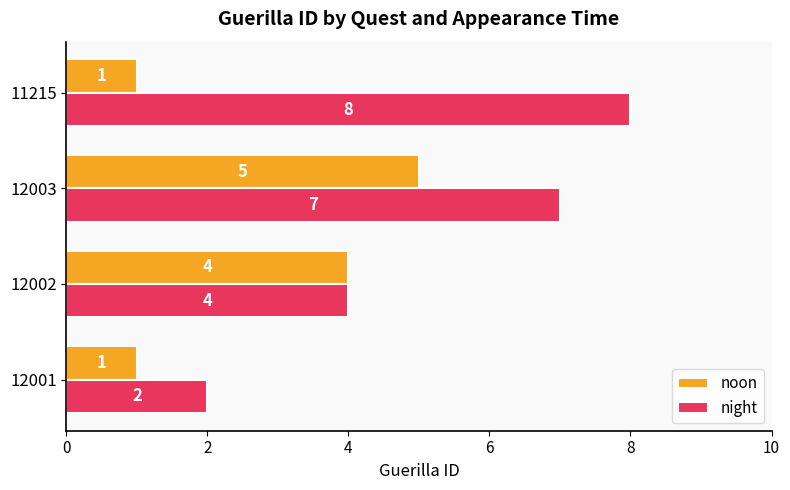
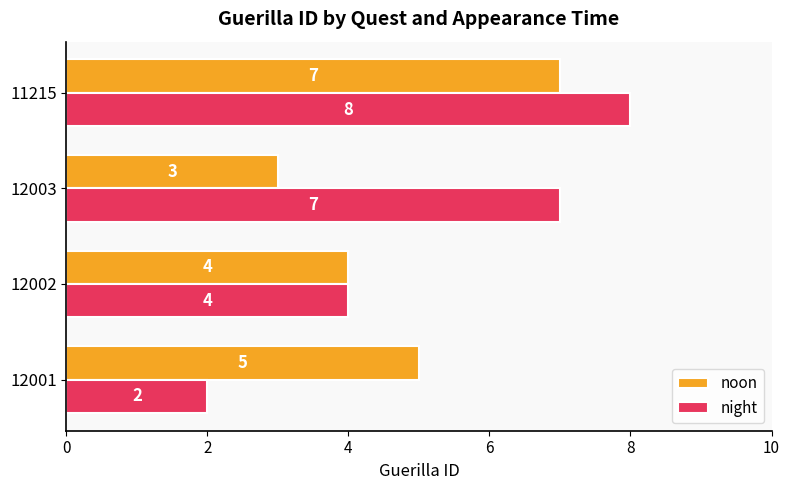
noon, 11215: 1 -> 7
noon, 12003: 5 -> 3
noon, 12001: 1 -> 5
